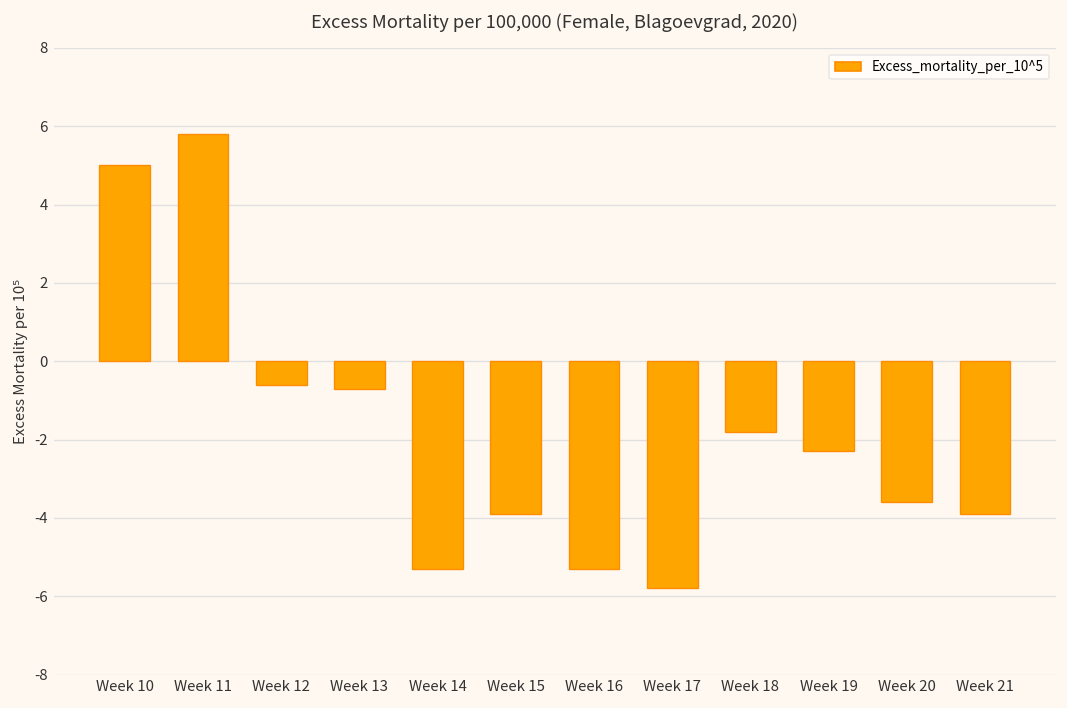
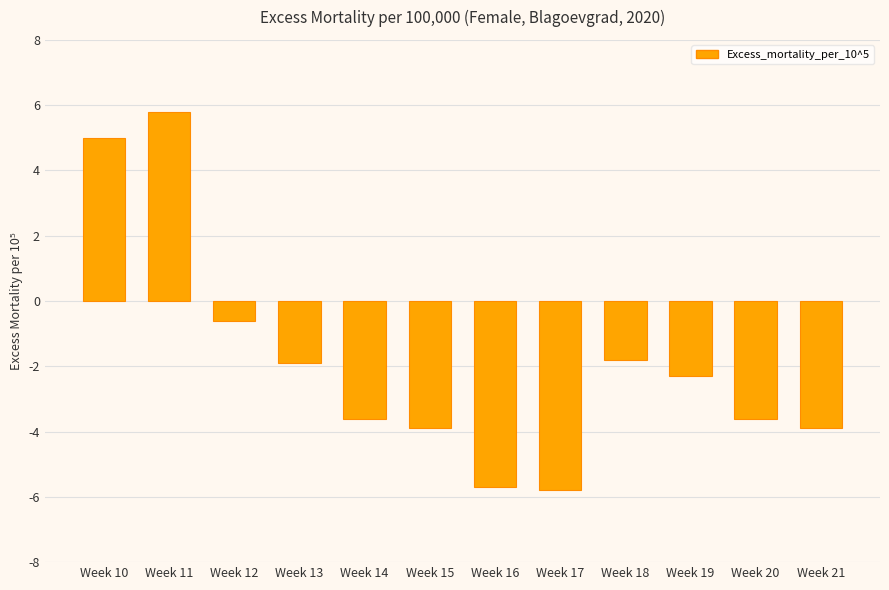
Week 13: -0.7 -> -1.9
Week 14: -5.3 -> -3.6
Week 16: -5.3 -> -5.7
